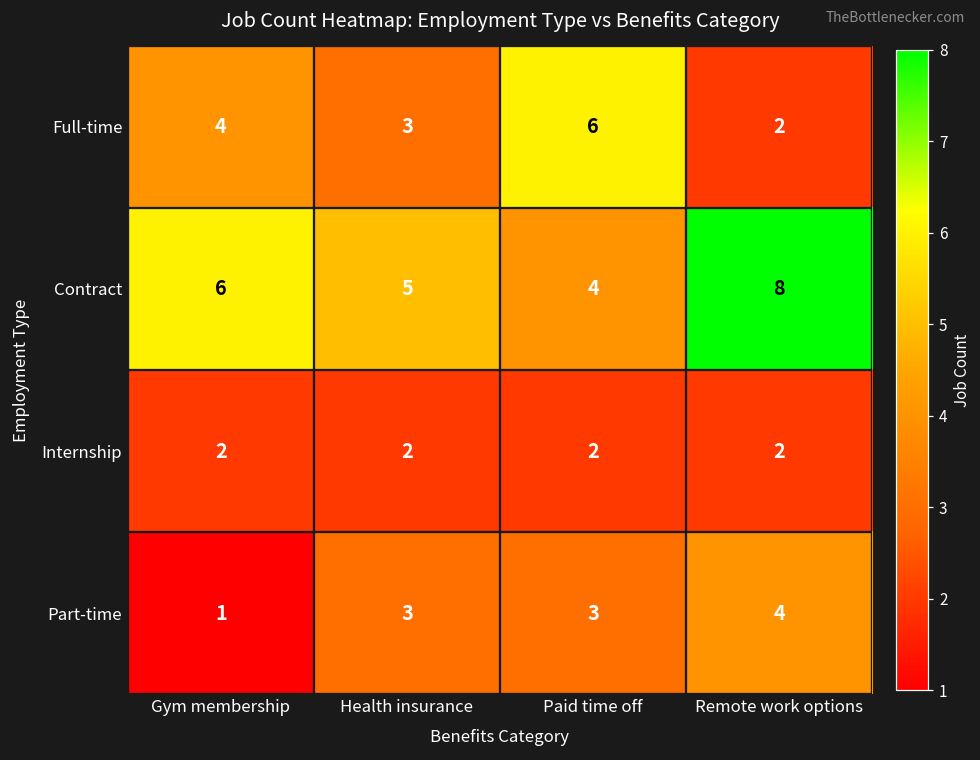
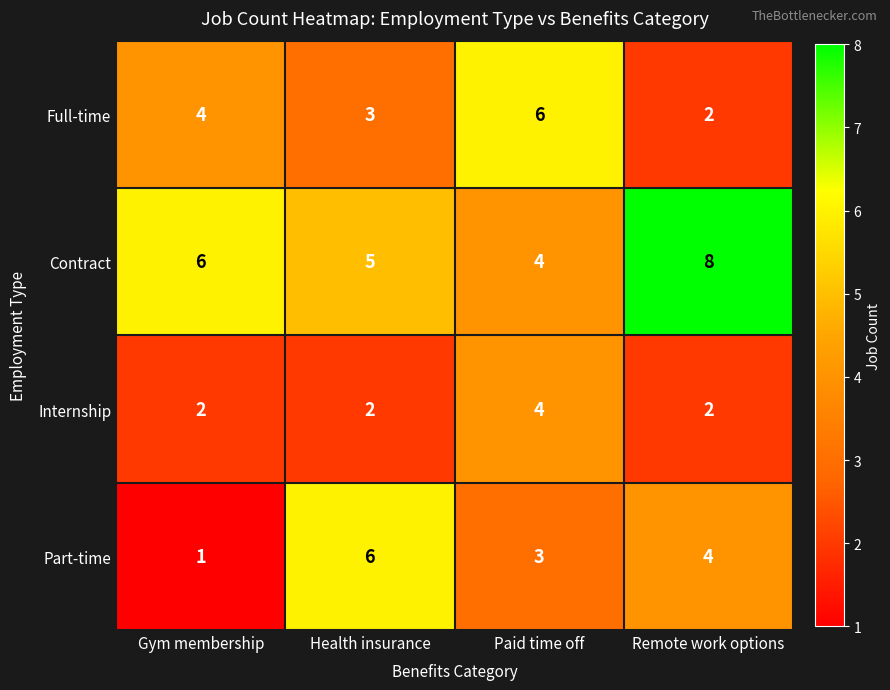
Internship, Paid time off: 2 -> 4
Part-time, Health insurance: 3 -> 6
